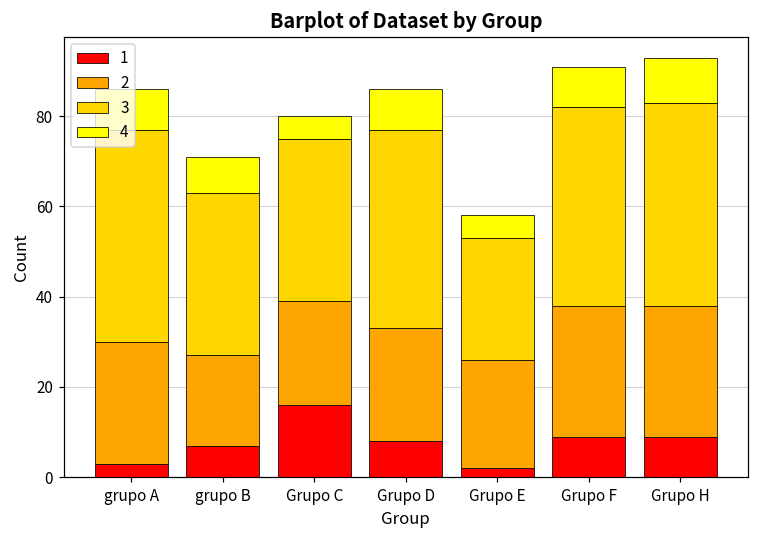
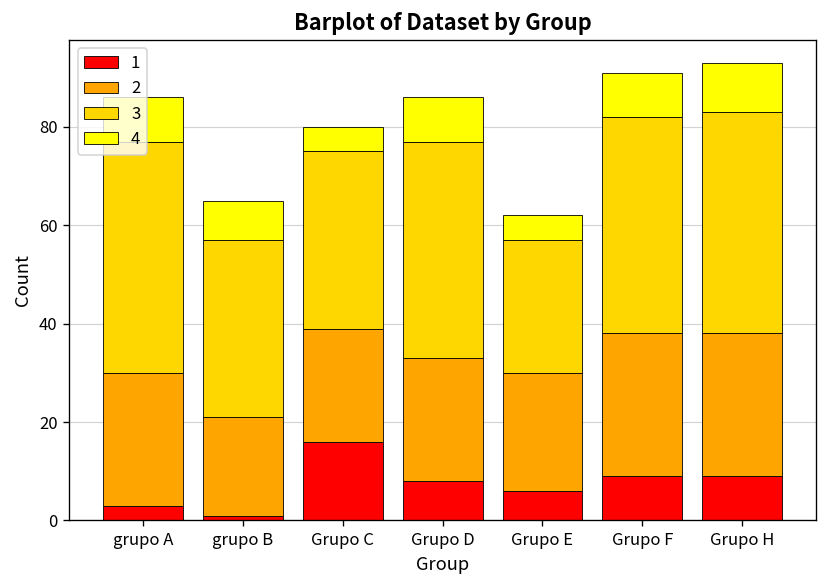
1, grupo B: 7 -> 1
1, Grupo E: 2 -> 6
